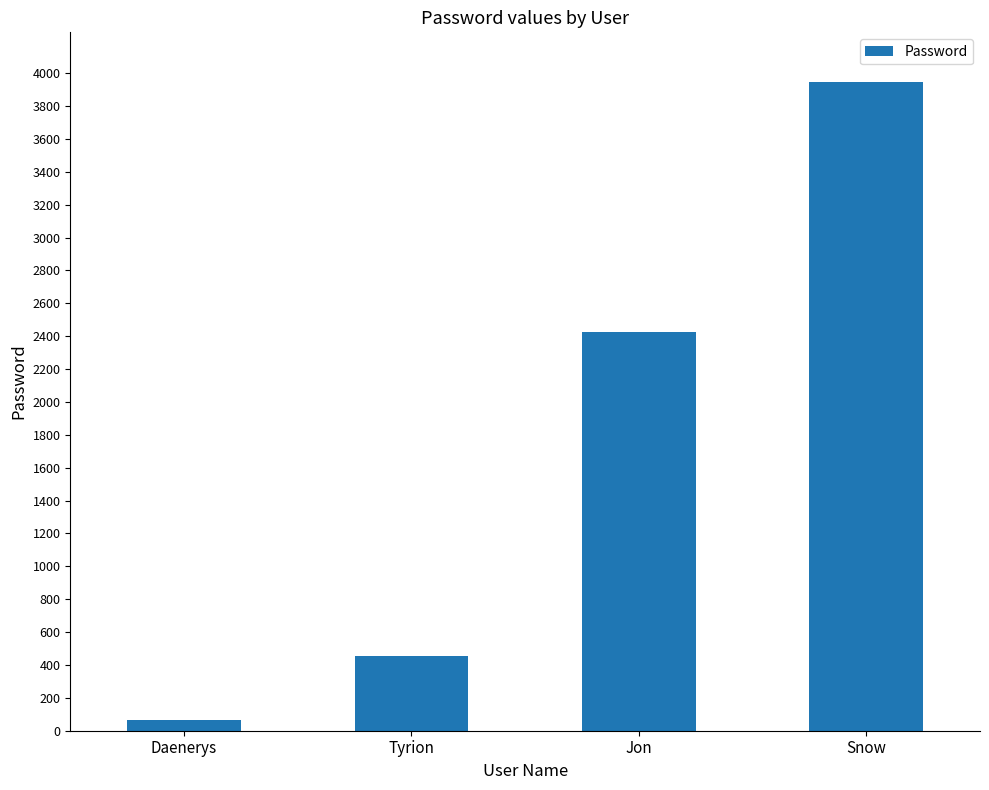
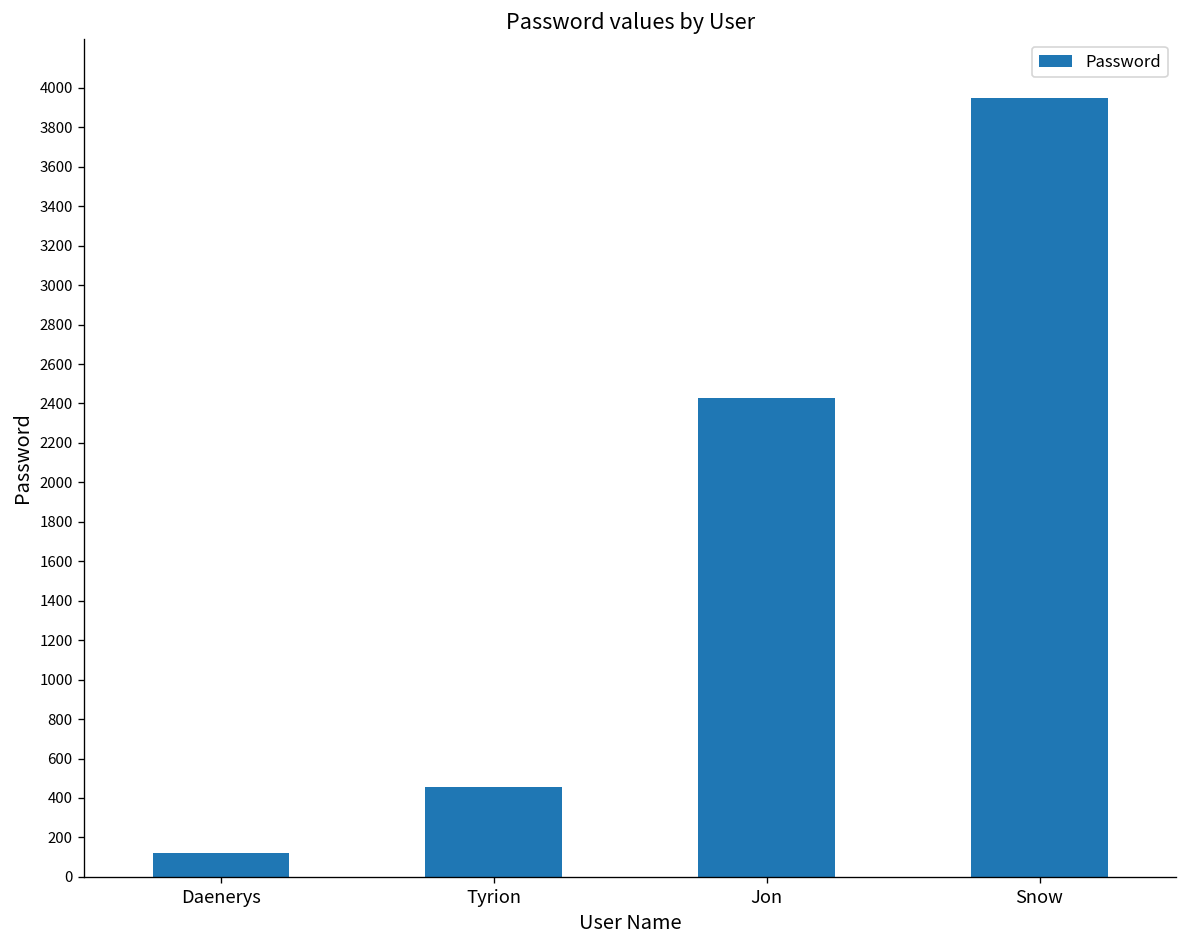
Daenerys: 60 -> 120
